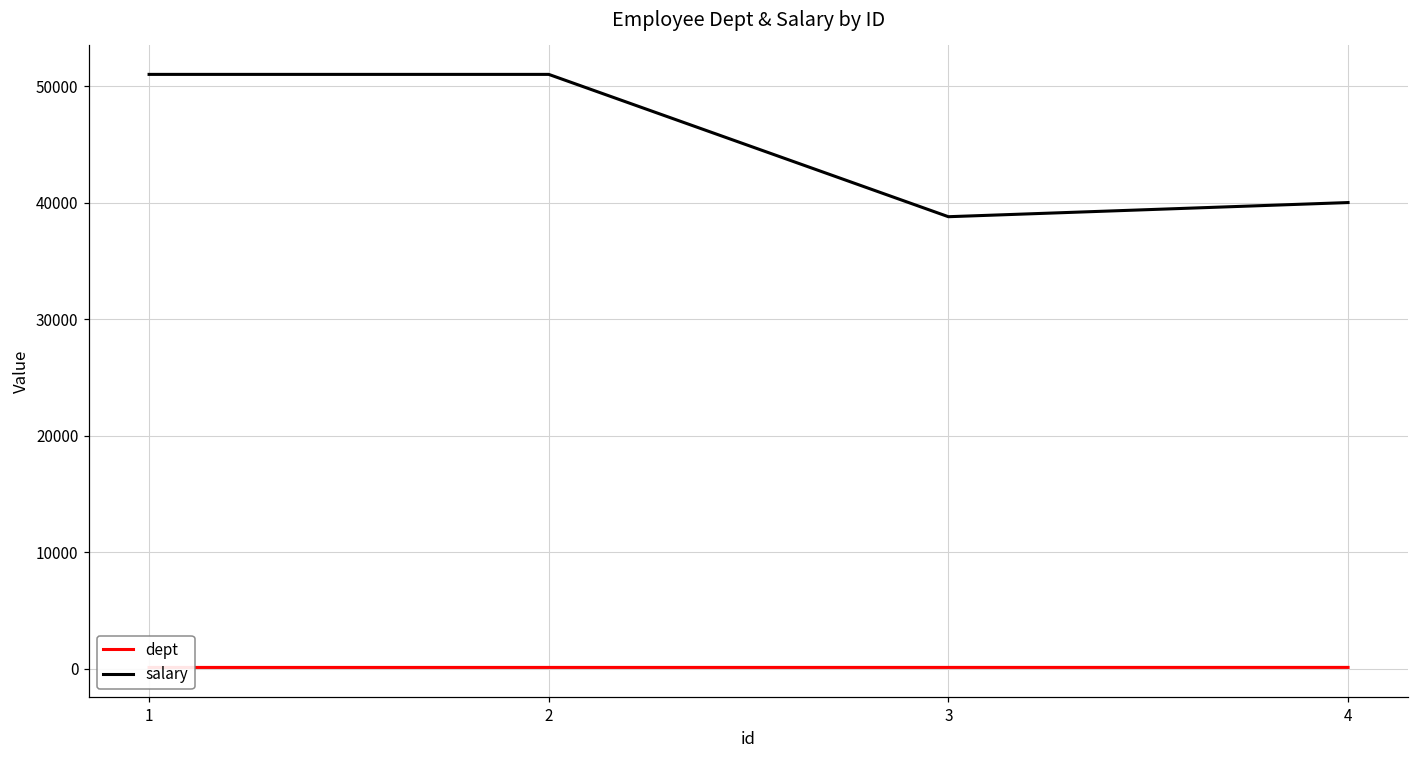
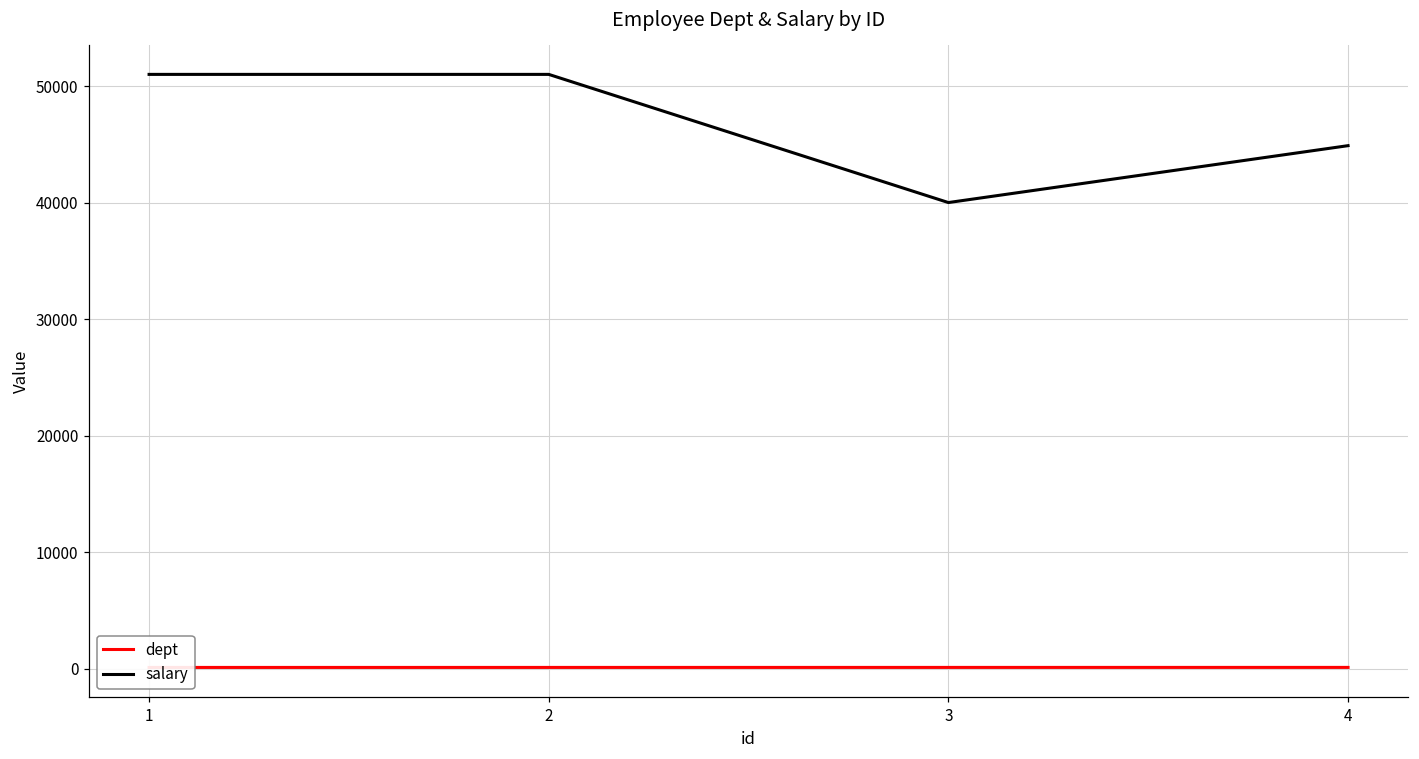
salary, 3: 38800 -> 40000
salary, 4: 40000 -> 44900
